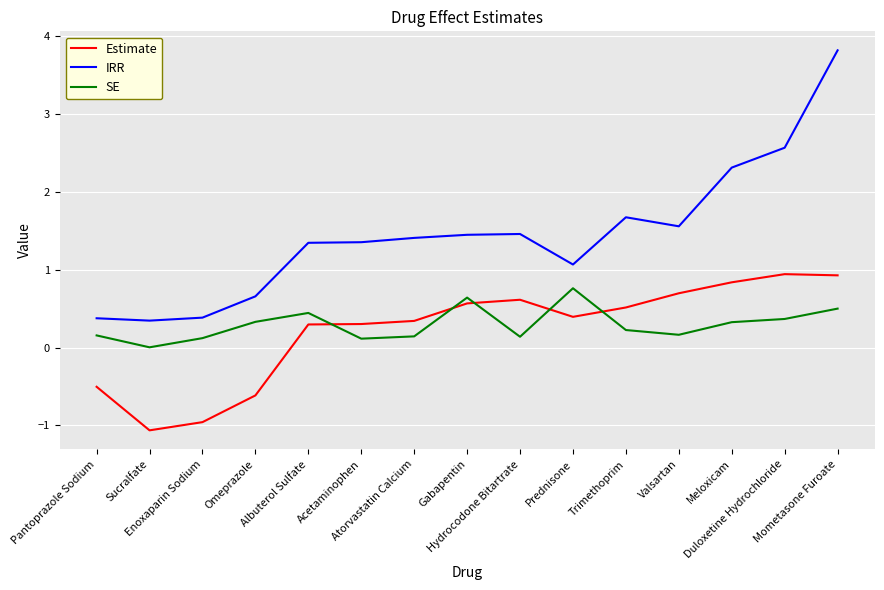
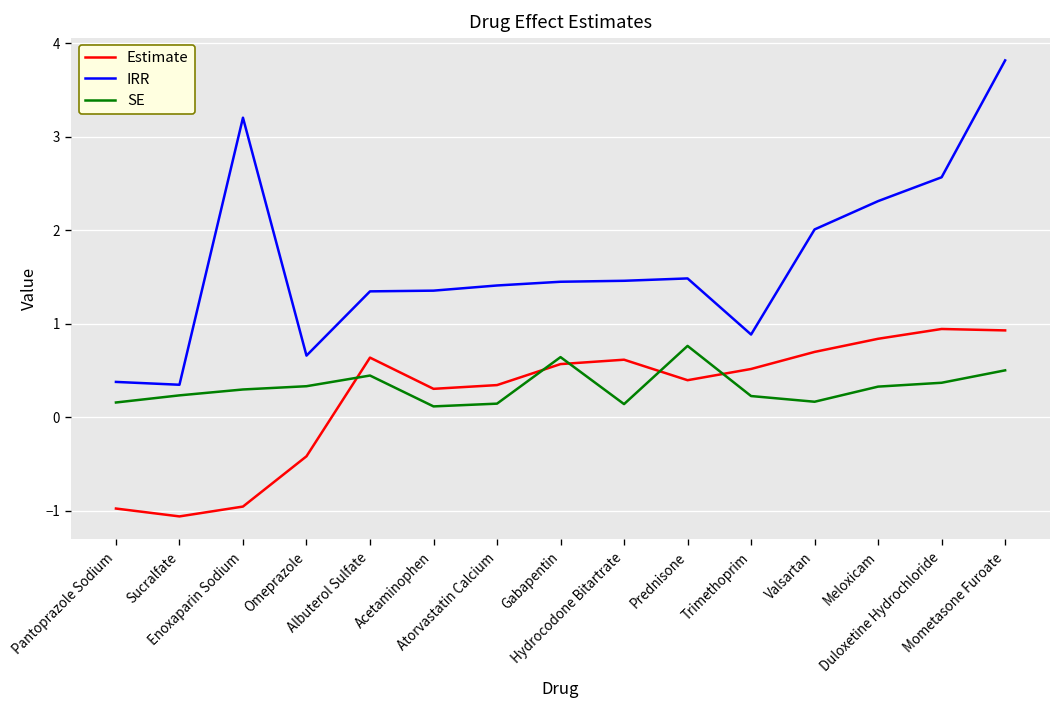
Estimate, Pantoprazole Sodium: -0.5 -> -1.0
SE, Sucralfate: 0.0 -> 0.2
IRR, Enoxaparin Sodium: 0.4 -> 3.2
SE, Enoxaparin Sodium: 0.1 -> 0.3
Estimate, Omeprazole: -0.6 -> -0.4
Estimate, Albuterol Sulfate: 0.3 -> 0.6
IRR, Prednisone: 1.1 -> 1.5
IRR, Trimethoprim: 1.7 -> 0.9
IRR, Valsartan: 1.6 -> 2.0
